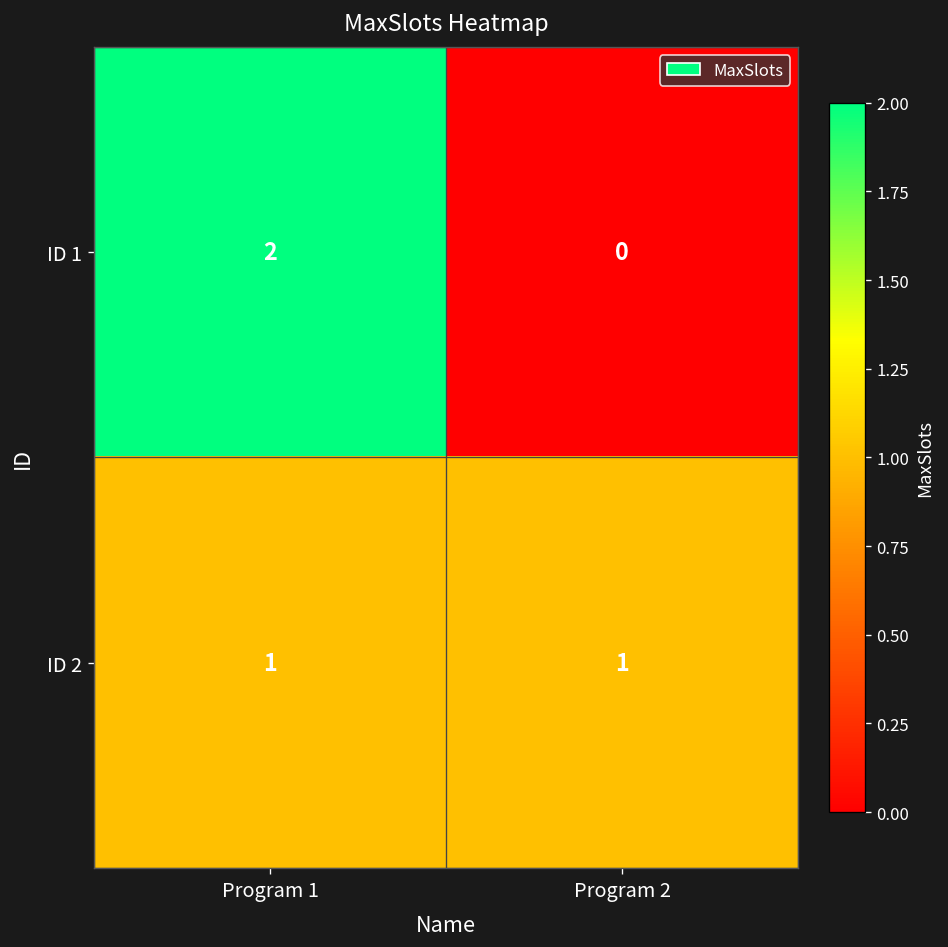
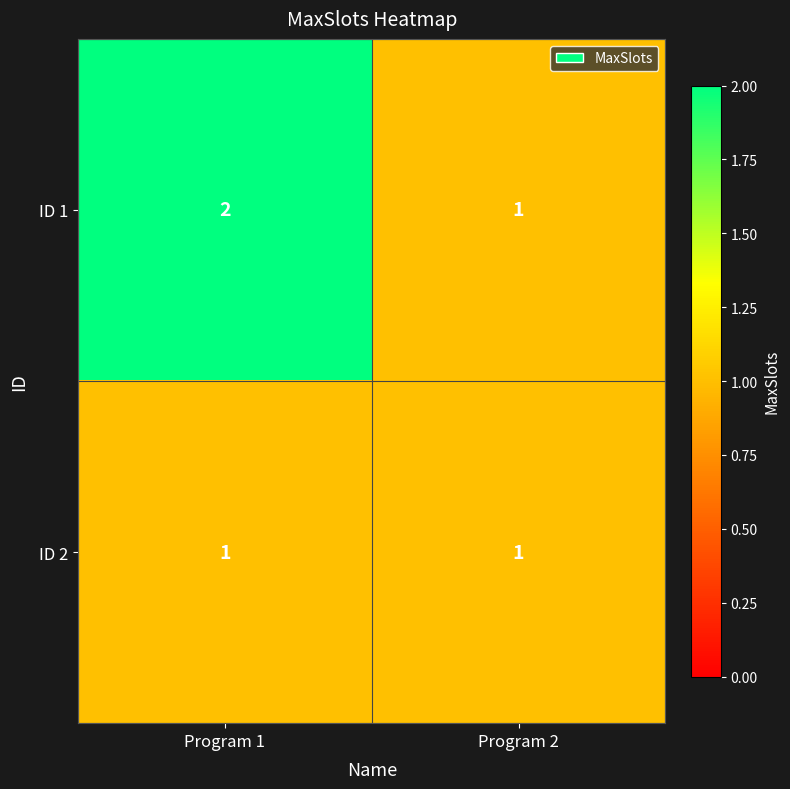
ID 1, Program 2: 0 -> 1
